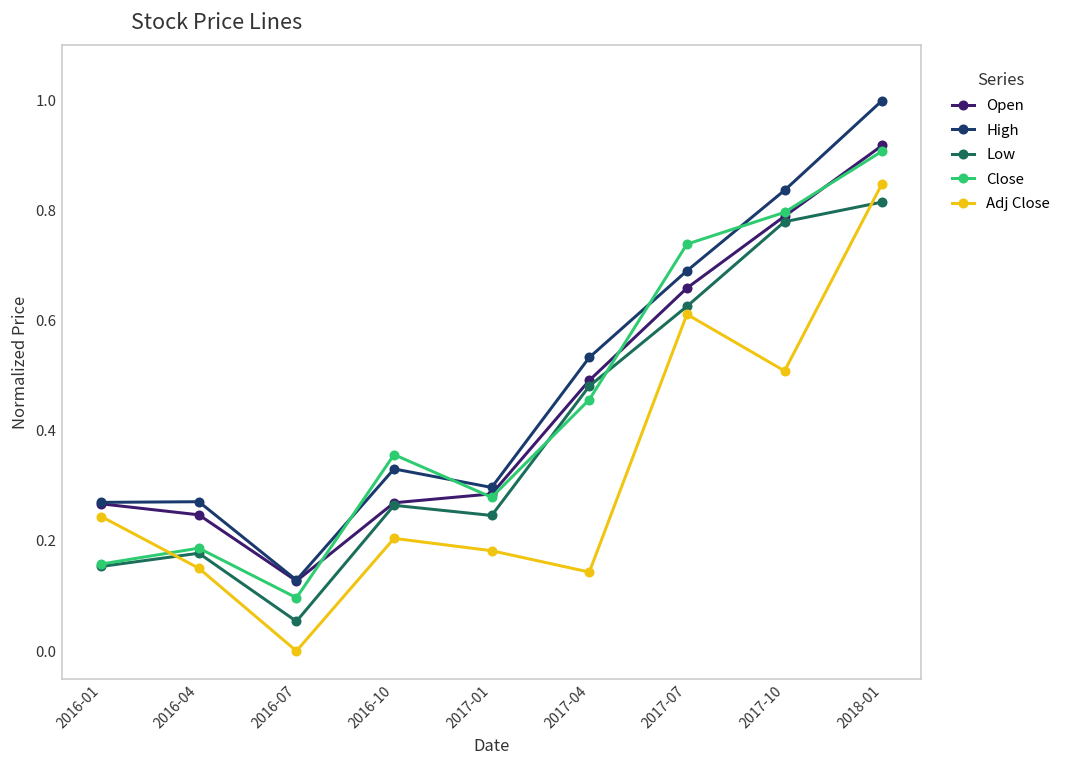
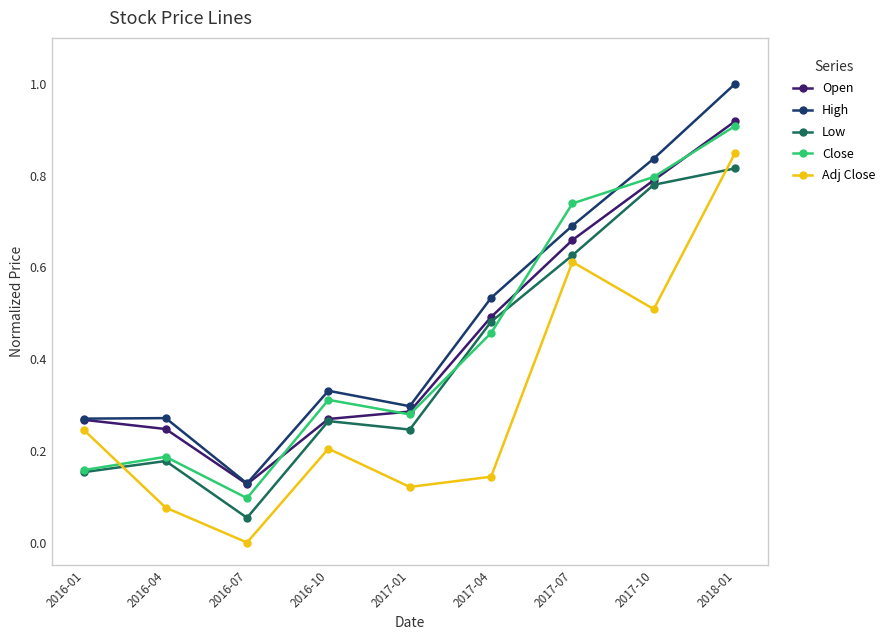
Adj Close, 2016-04: 0.15 -> 0.08
Close, 2016-10: 0.36 -> 0.31
Adj Close, 2017-01: 0.18 -> 0.12
